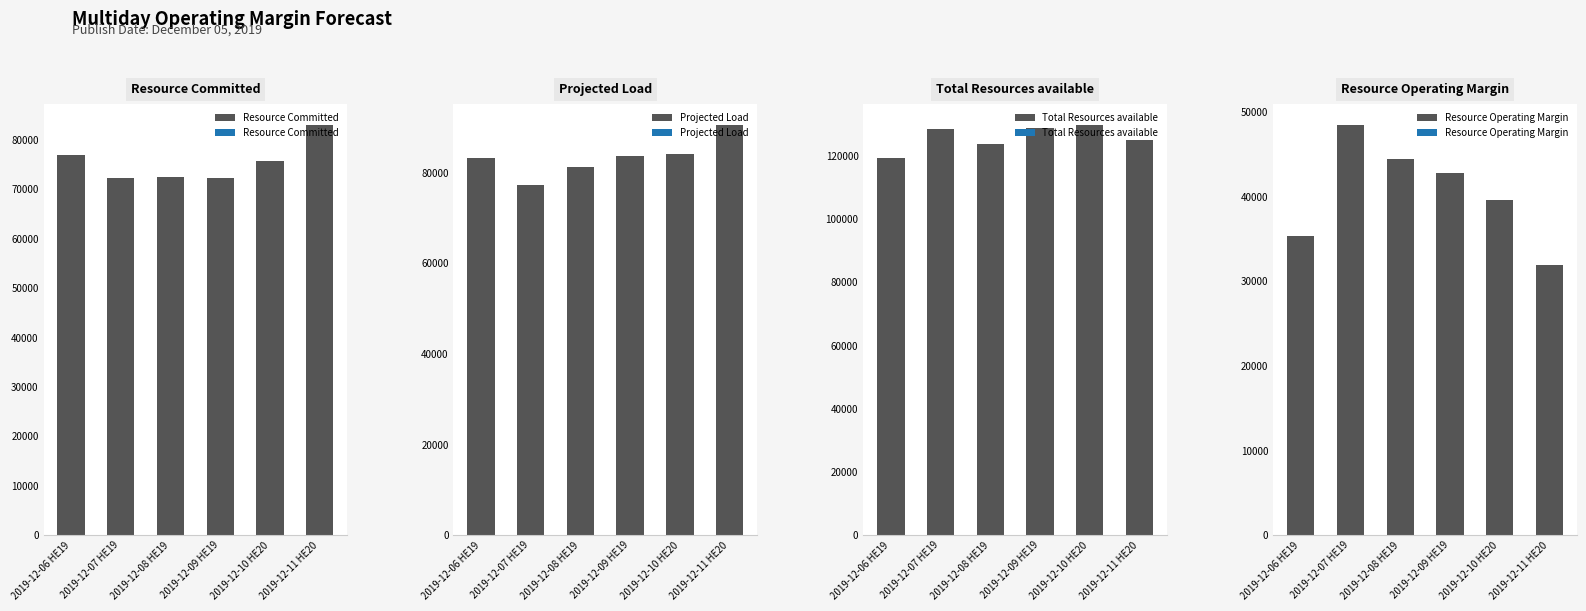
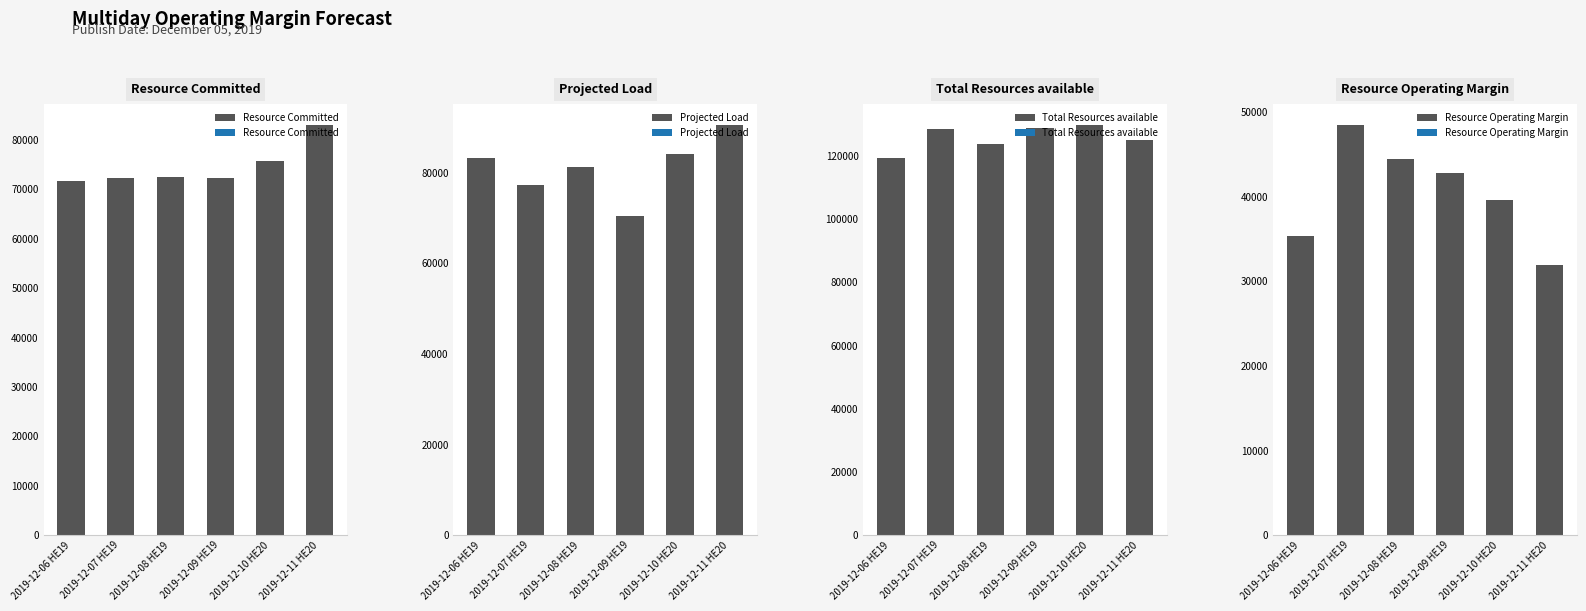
Resource Committed, 2019-12-06 HE19: 77000 -> 72000
Projected Load, 2019-12-09 HE19: 84000 -> 71000
